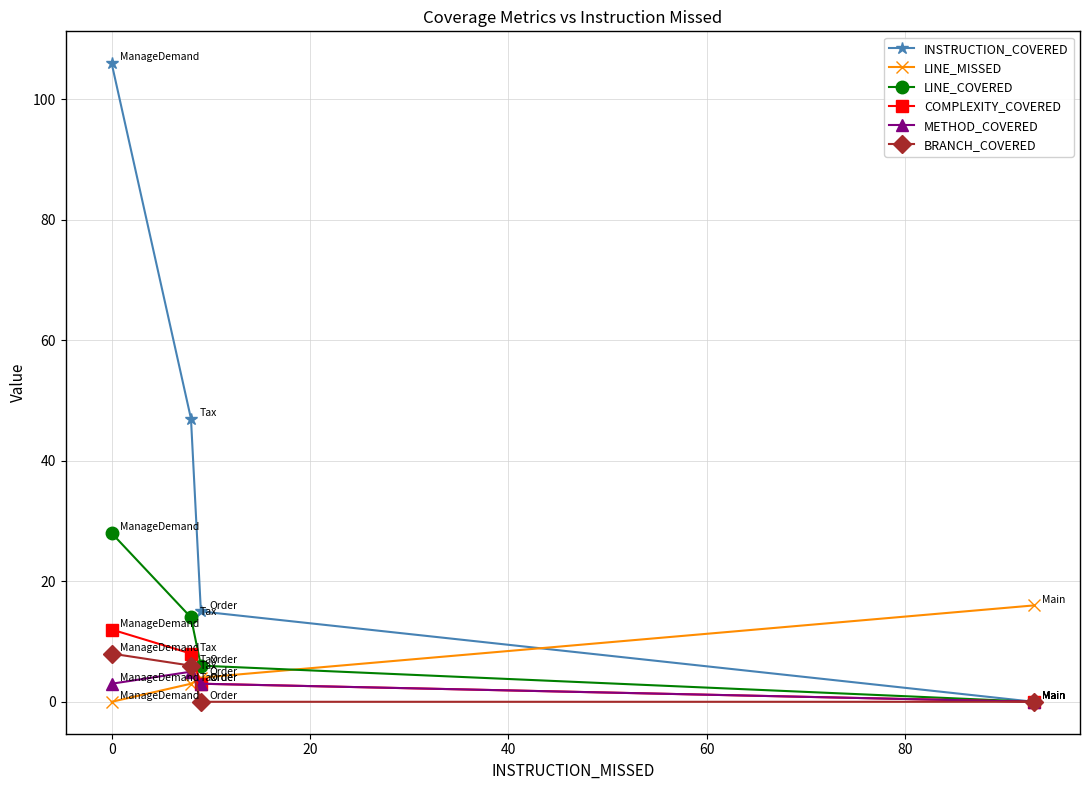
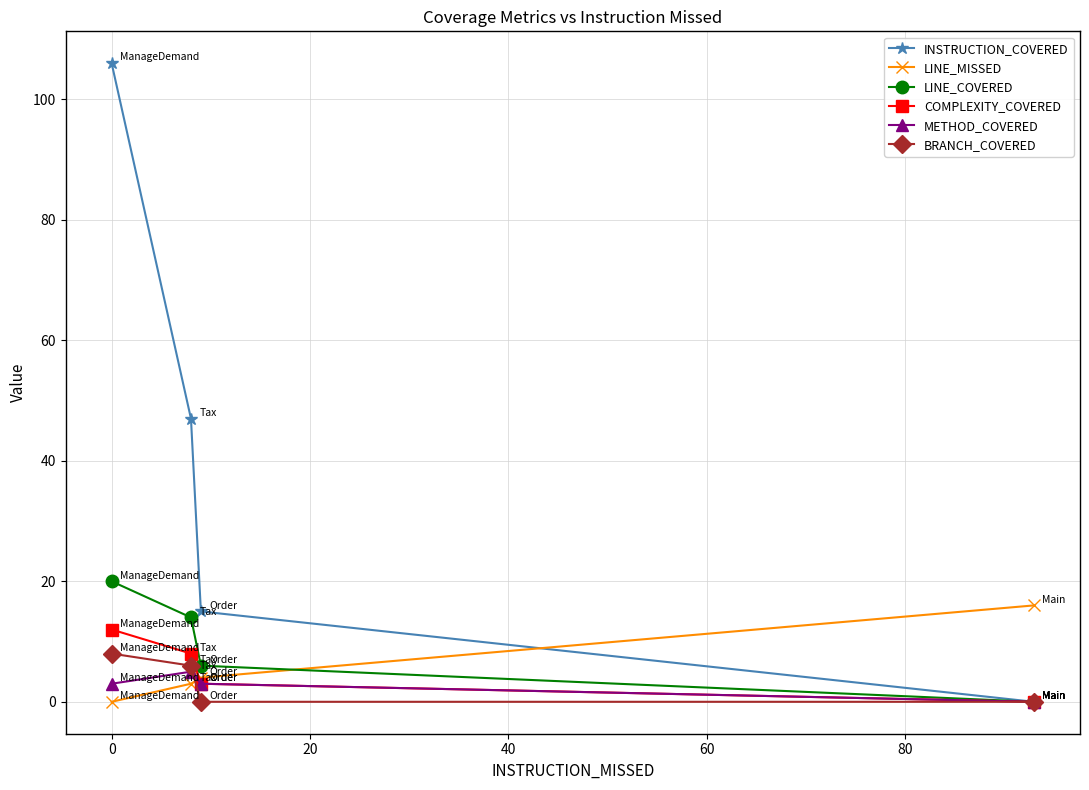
LINE_COVERED, 0: 28 -> 20
